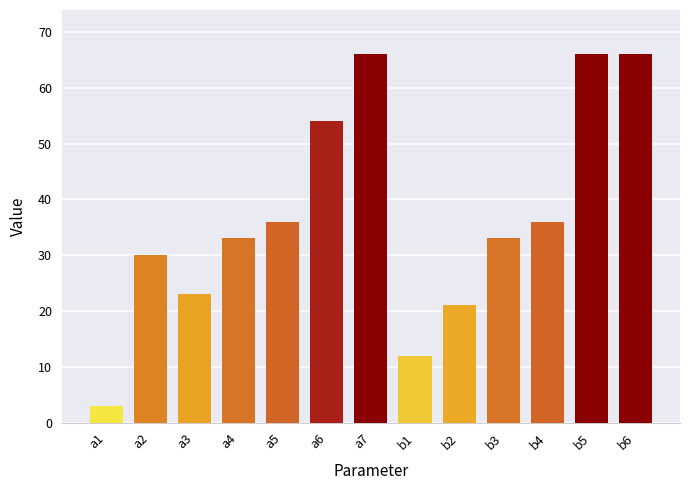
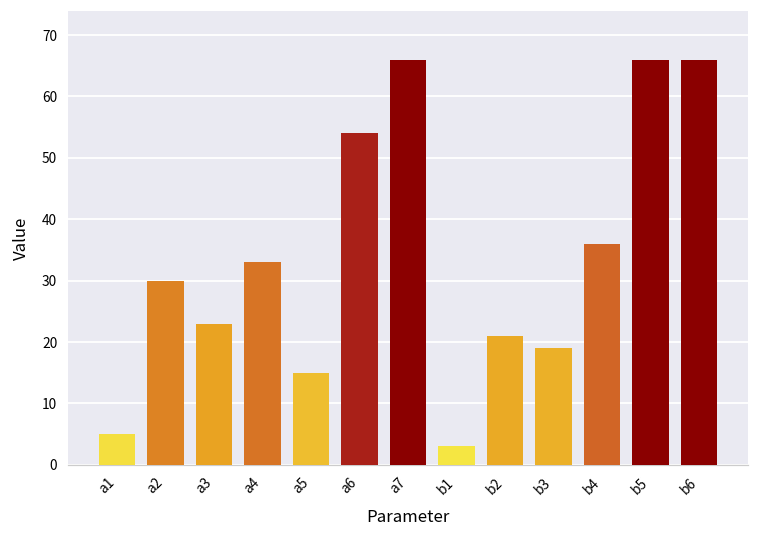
a1: 3 -> 5
a5: 36 -> 15
b1: 12 -> 3
b3: 33 -> 19
